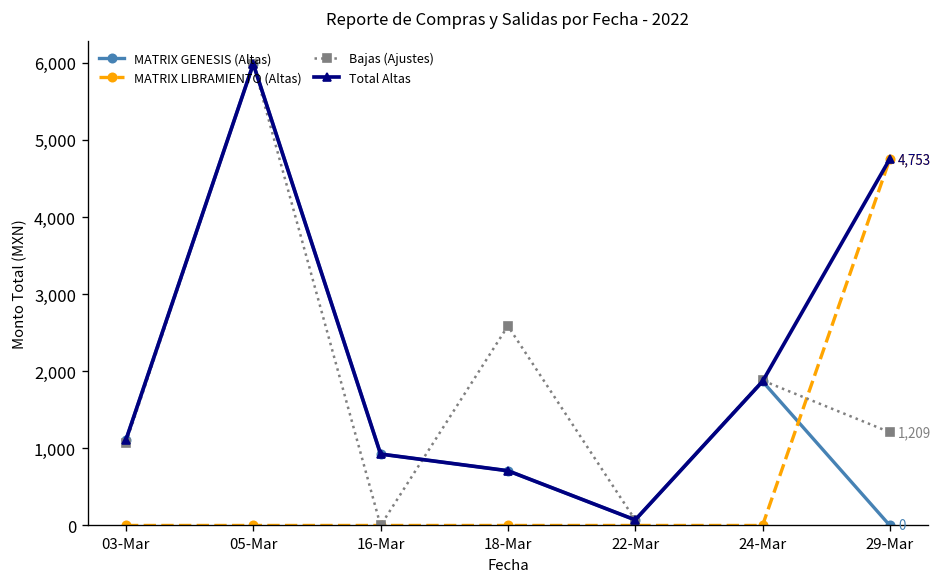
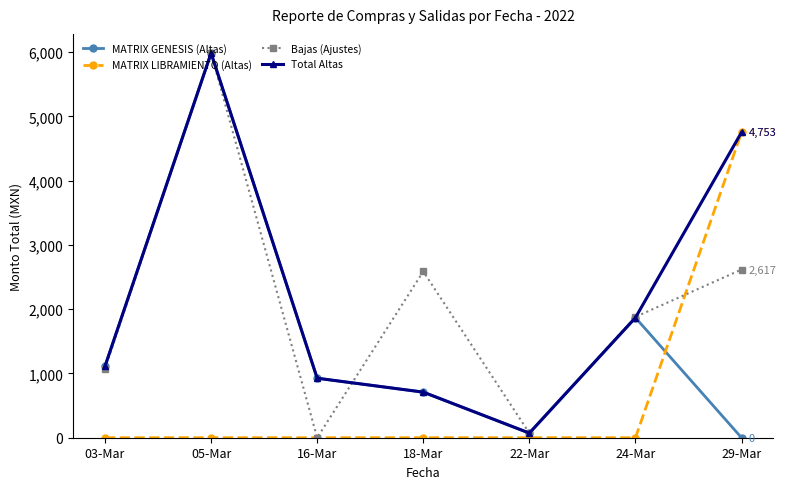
Bajas (Ajustes), 29-Mar: 1,209 -> 2,617
